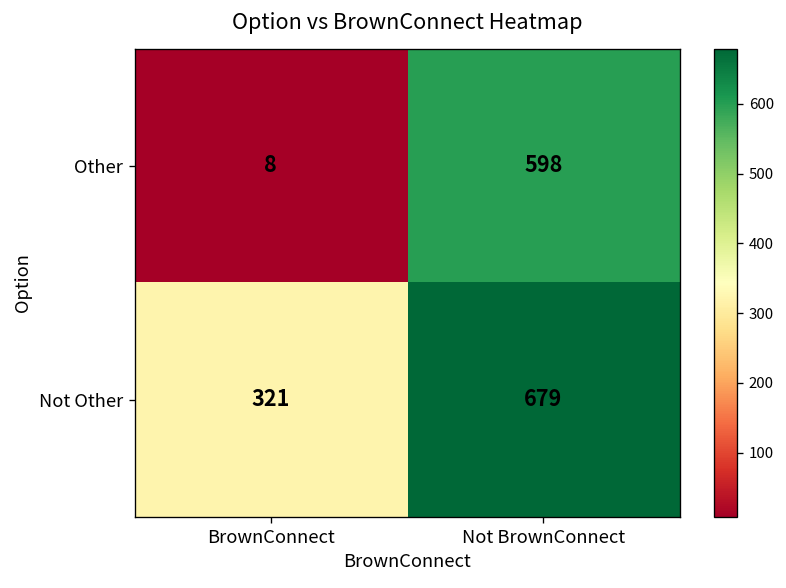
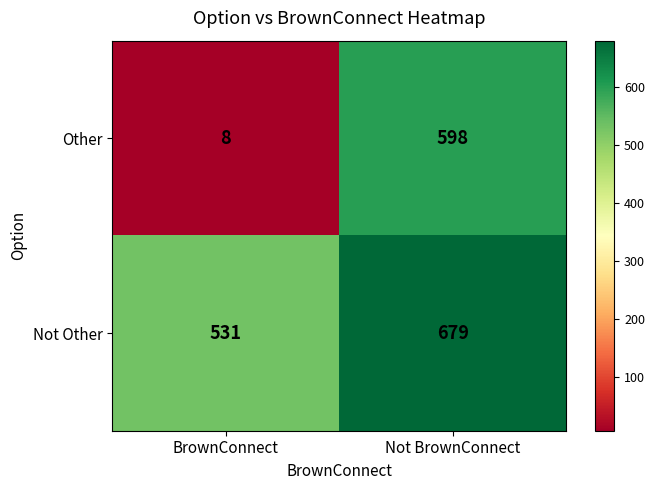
Not Other, BrownConnect: 321 -> 531
